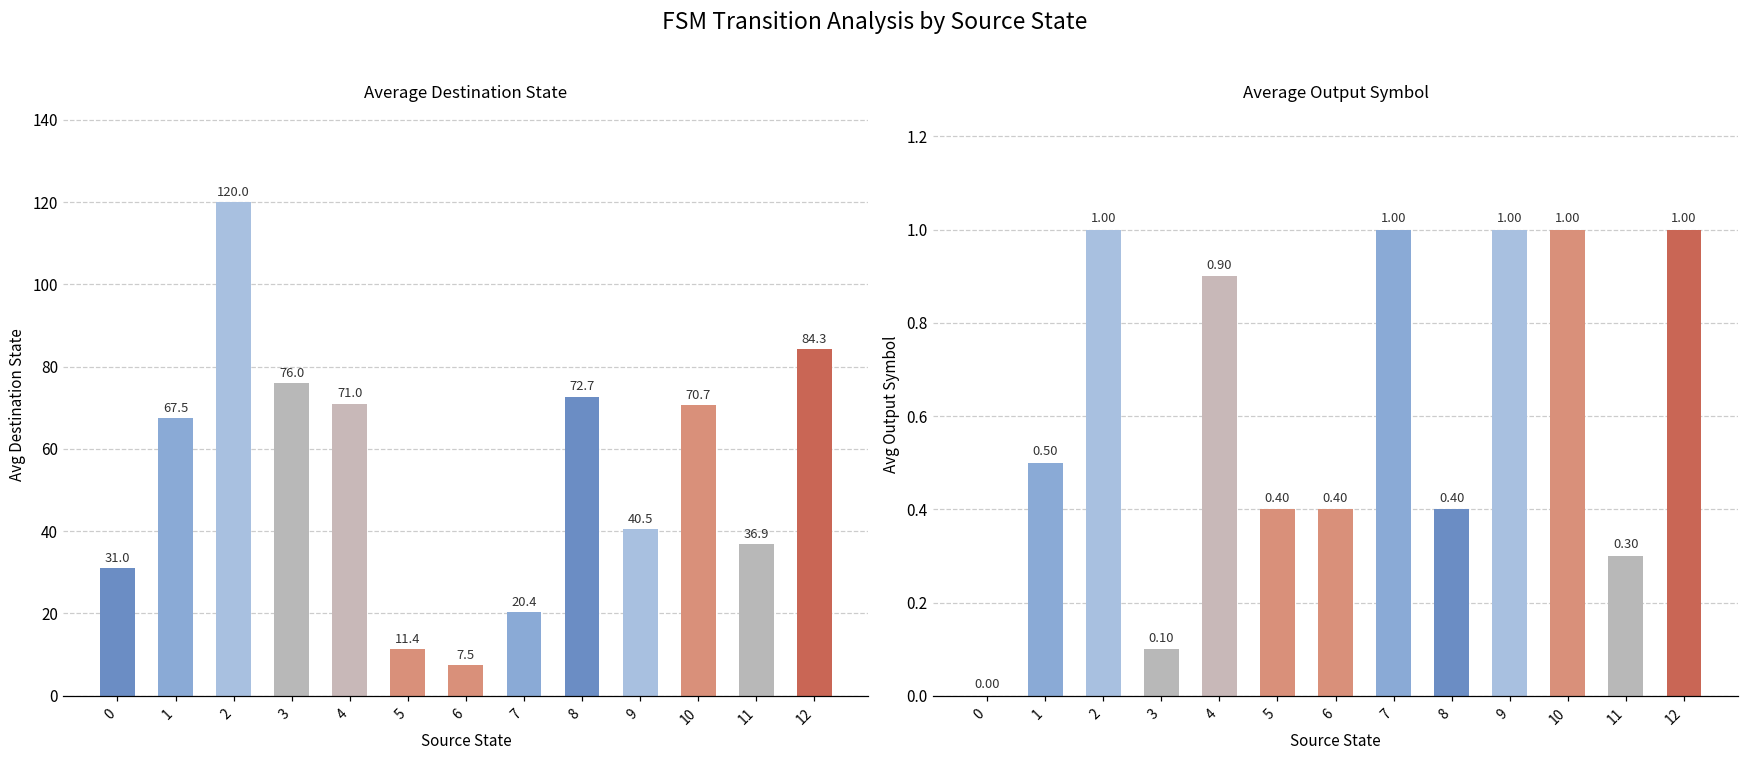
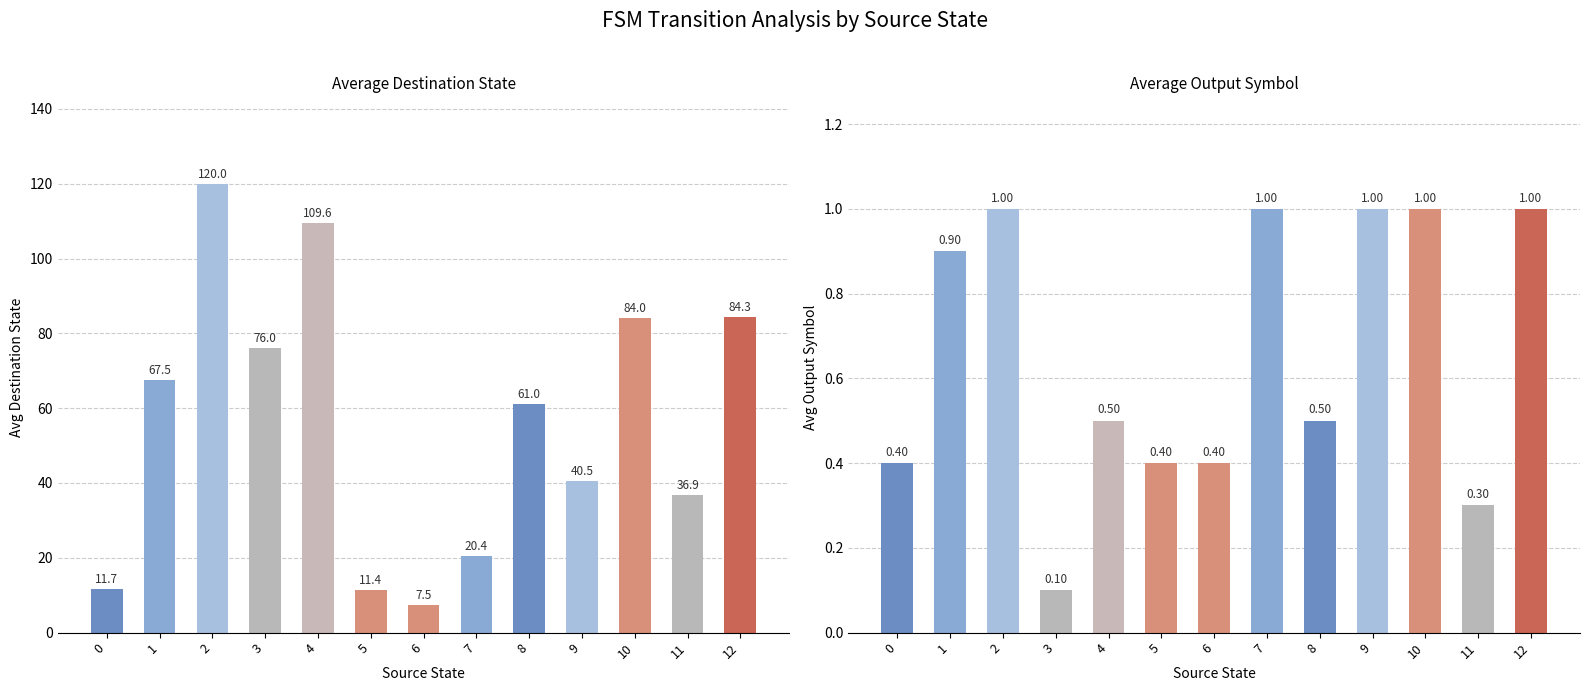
Average Destination State, 0: 31.0 -> 11.7
Average Destination State, 4: 71.0 -> 109.6
Average Destination State, 8: 72.7 -> 61.0
Average Destination State, 10: 70.7 -> 84.0
Average Output Symbol, 0: 0.00 -> 0.40
Average Output Symbol, 1: 0.50 -> 0.90
Average Output Symbol, 4: 0.90 -> 0.50
Average Output Symbol, 8: 0.40 -> 0.50
